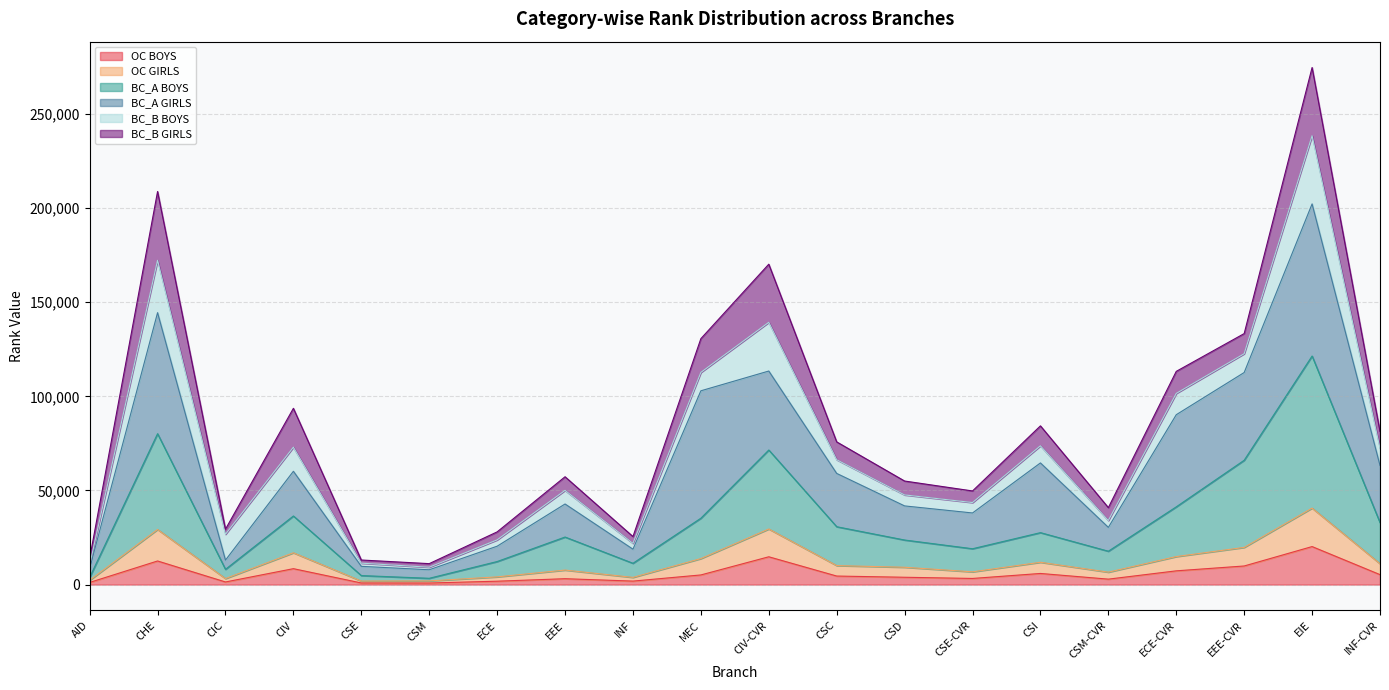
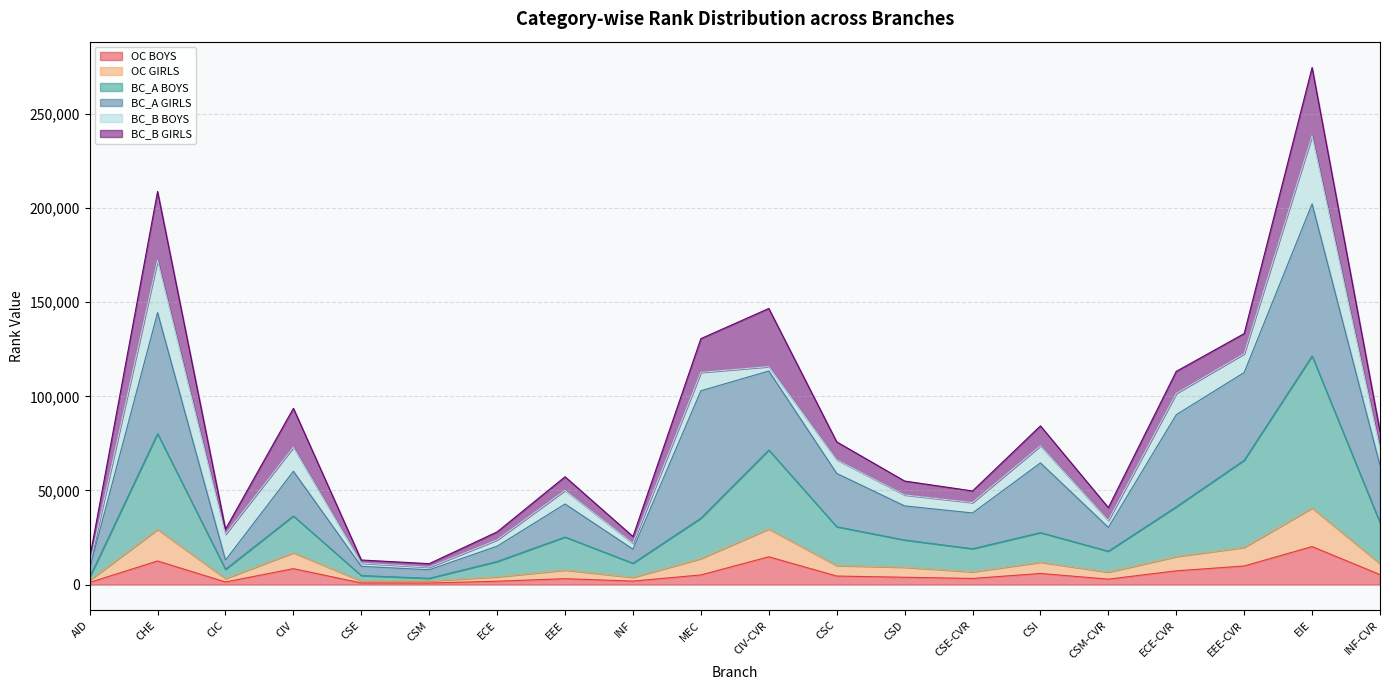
BC_B BOYS, CIV-CVR: 26,000 -> 2,000
